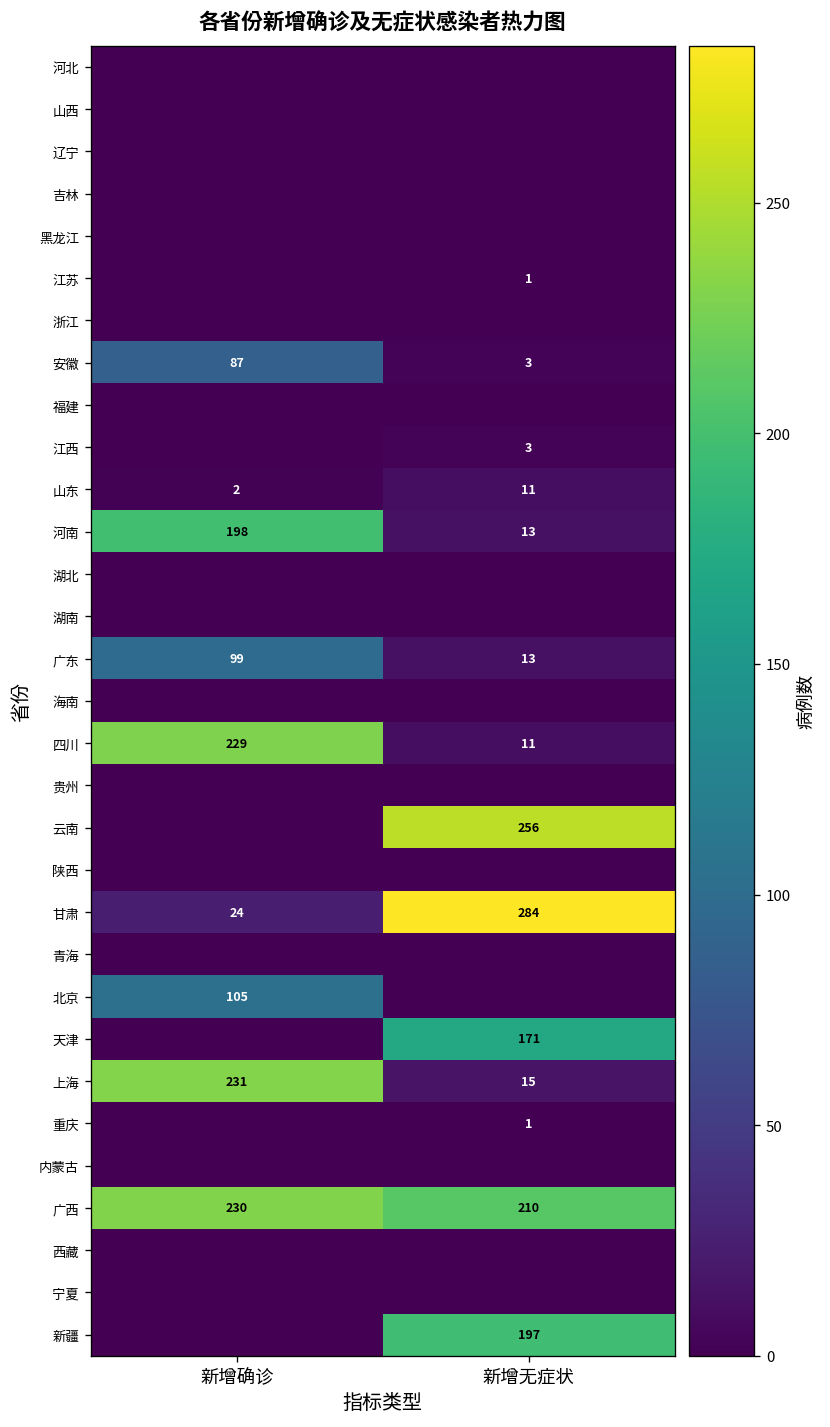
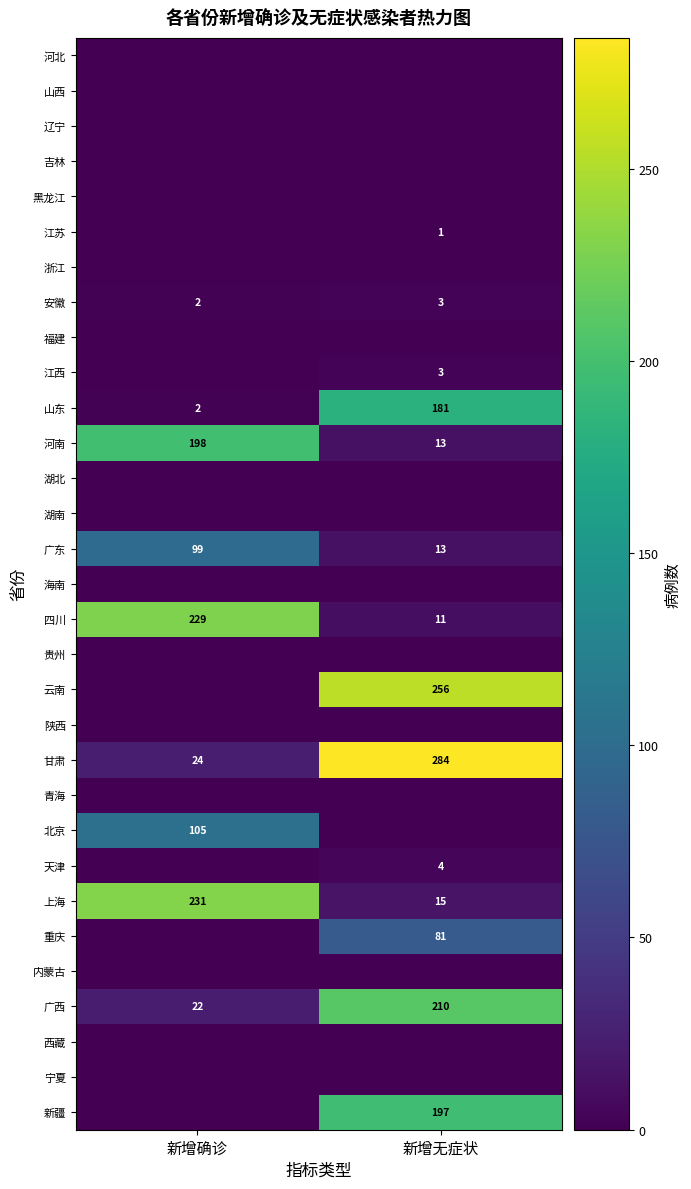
安徽, 新增确诊: 87 -> 2
山东, 新增无症状: 11 -> 181
天津, 新增无症状: 171 -> 4
重庆, 新增无症状: 1 -> 81
广西, 新增确诊: 230 -> 22
